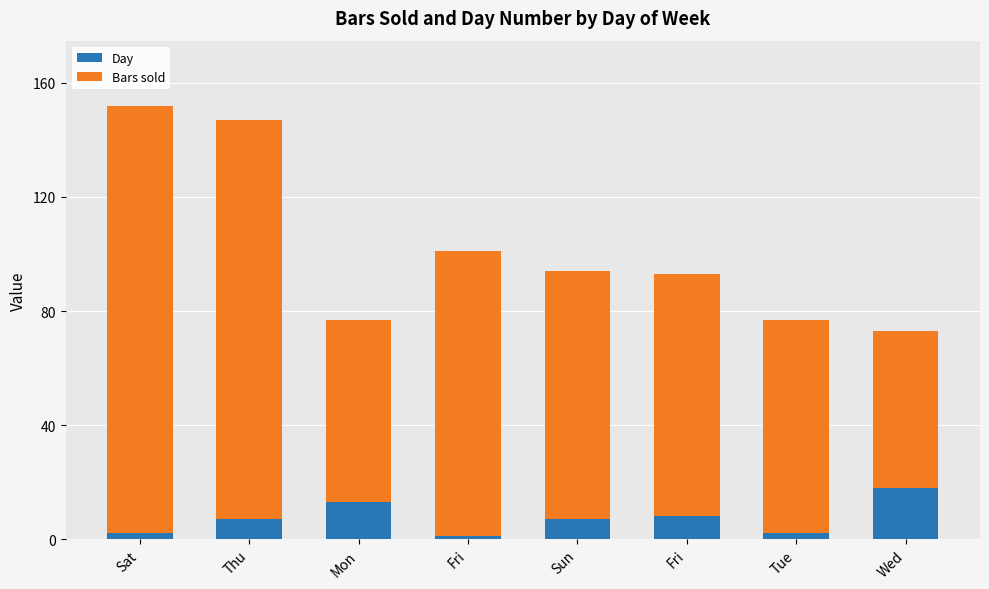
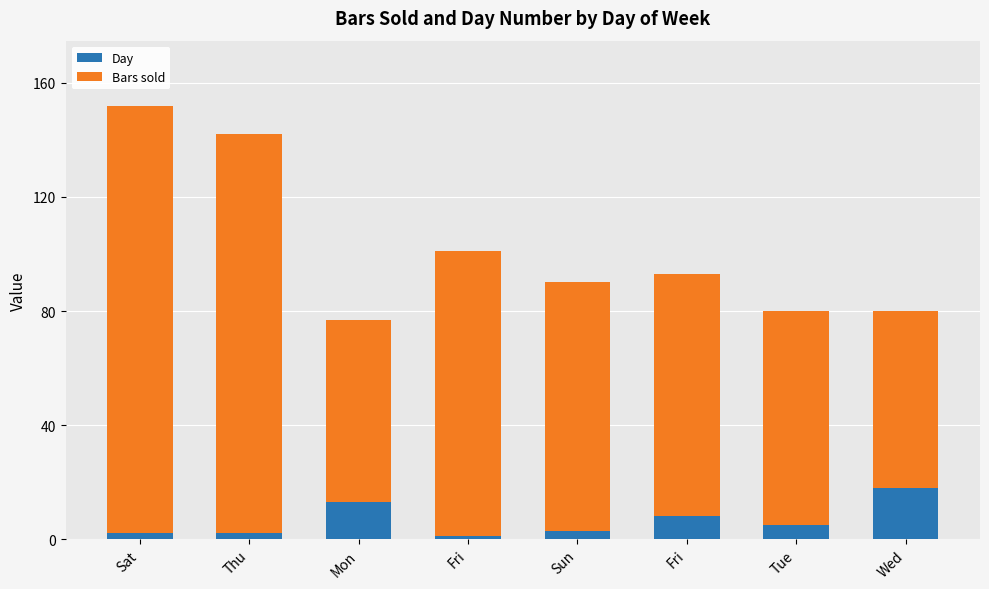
Day, Thu: 7 -> 2
Day, Sun: 7 -> 3
Day, Tue: 2 -> 5
Bars sold, Wed: 55 -> 62
